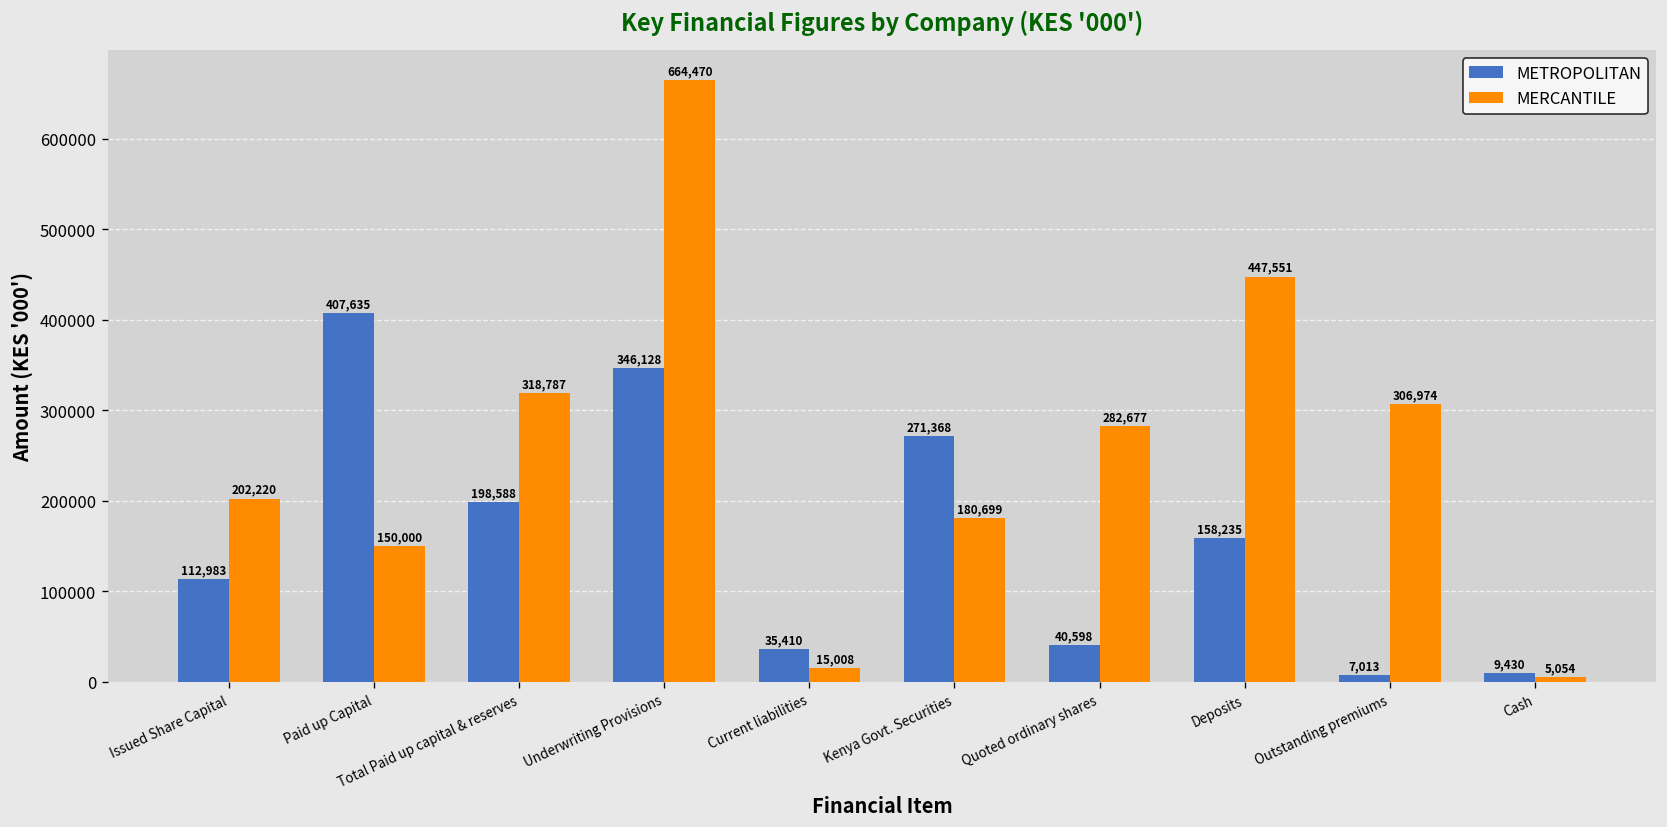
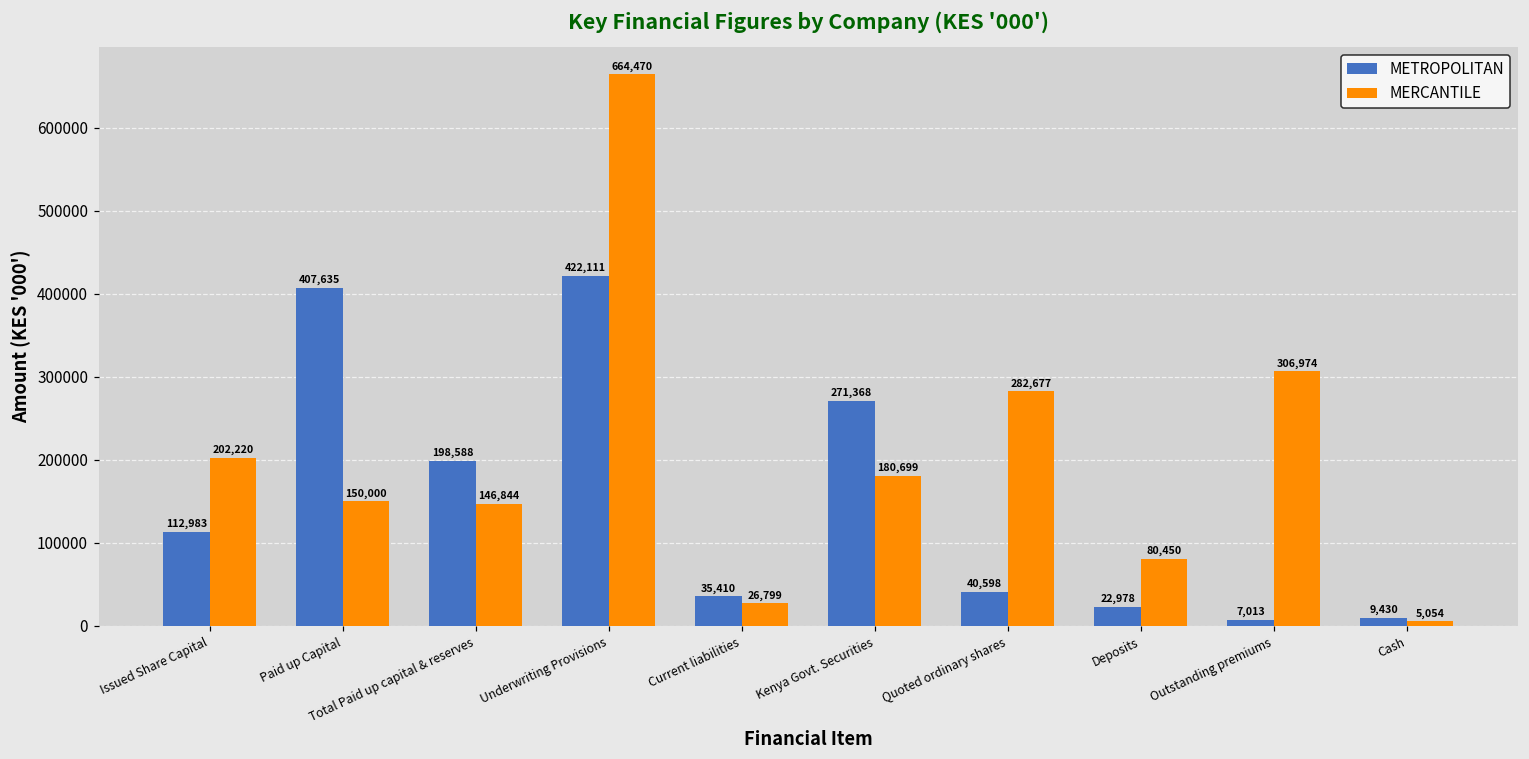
MERCANTILE, Total Paid up capital & reserves: 318,787 -> 146,844
METROPOLITAN, Underwriting Provisions: 346,128 -> 422,111
MERCANTILE, Current liabilities: 15,008 -> 26,799
METROPOLITAN, Deposits: 158,235 -> 22,978
MERCANTILE, Deposits: 447,551 -> 80,450
